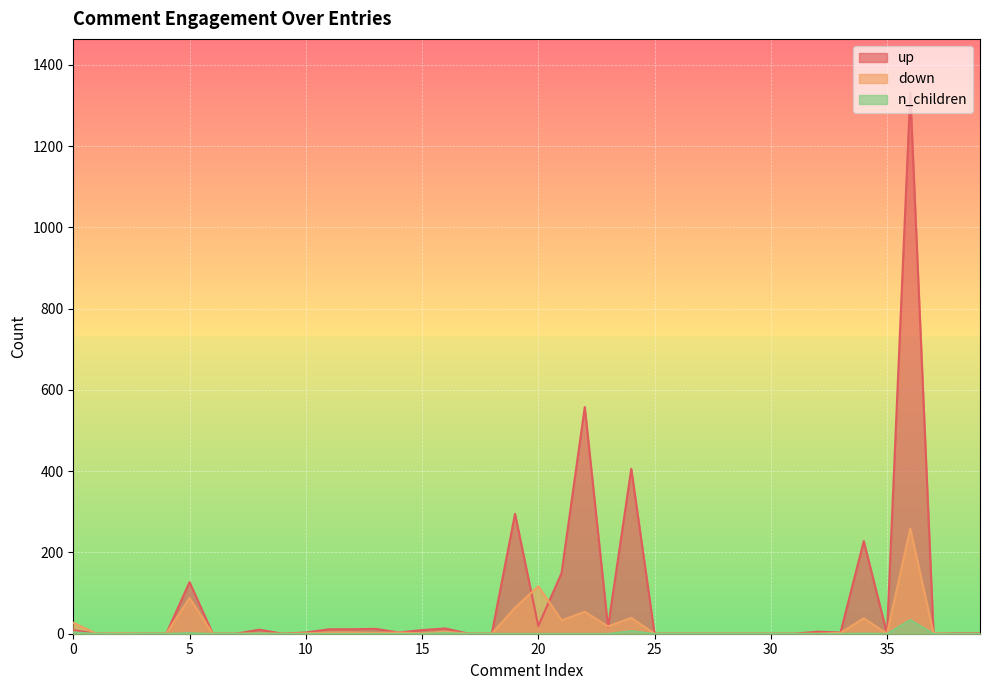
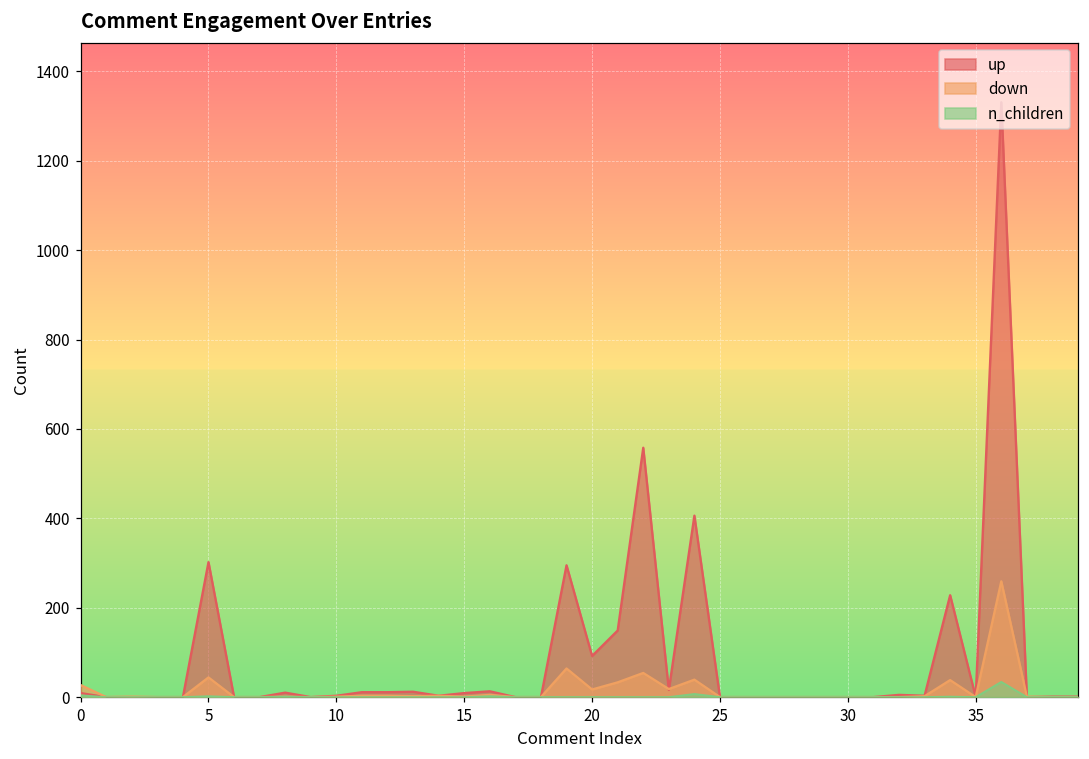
up, 5: 130 -> 300
down, 5: 90 -> 40
up, 20: 20 -> 90
down, 20: 120 -> 20
